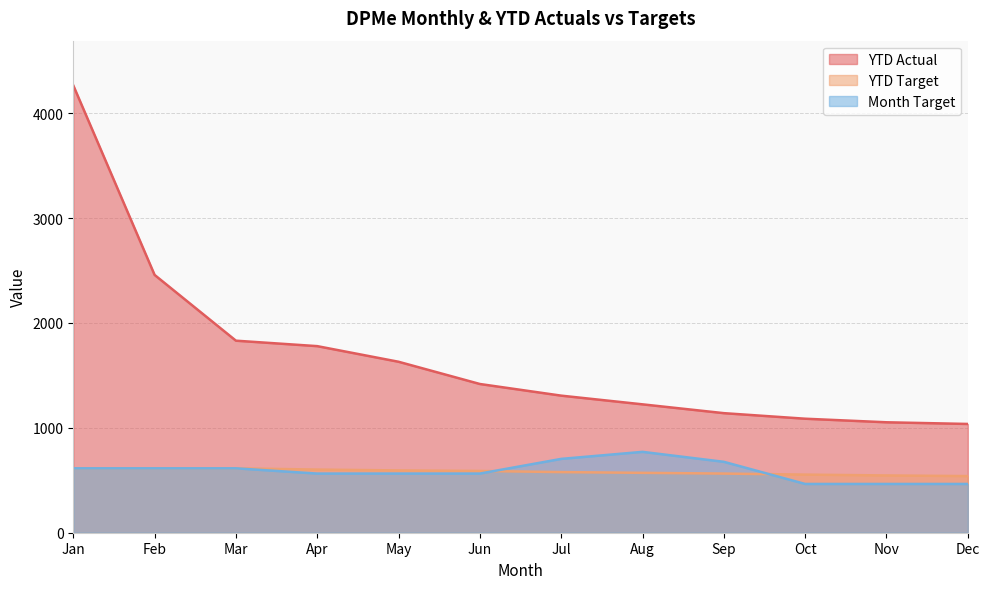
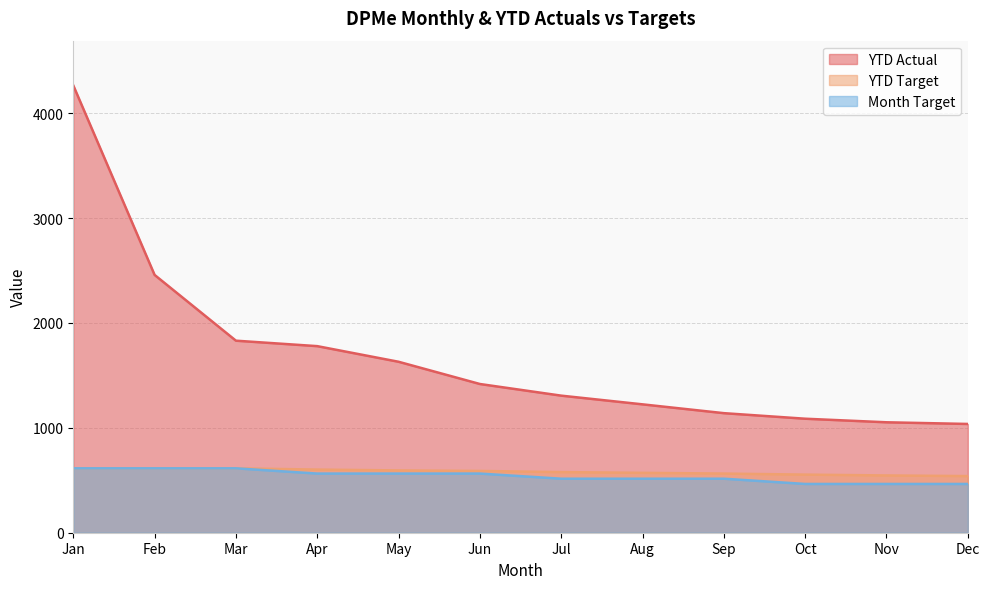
Month Target, Jul: 700 -> 520
Month Target, Aug: 770 -> 520
Month Target, Sep: 680 -> 520
